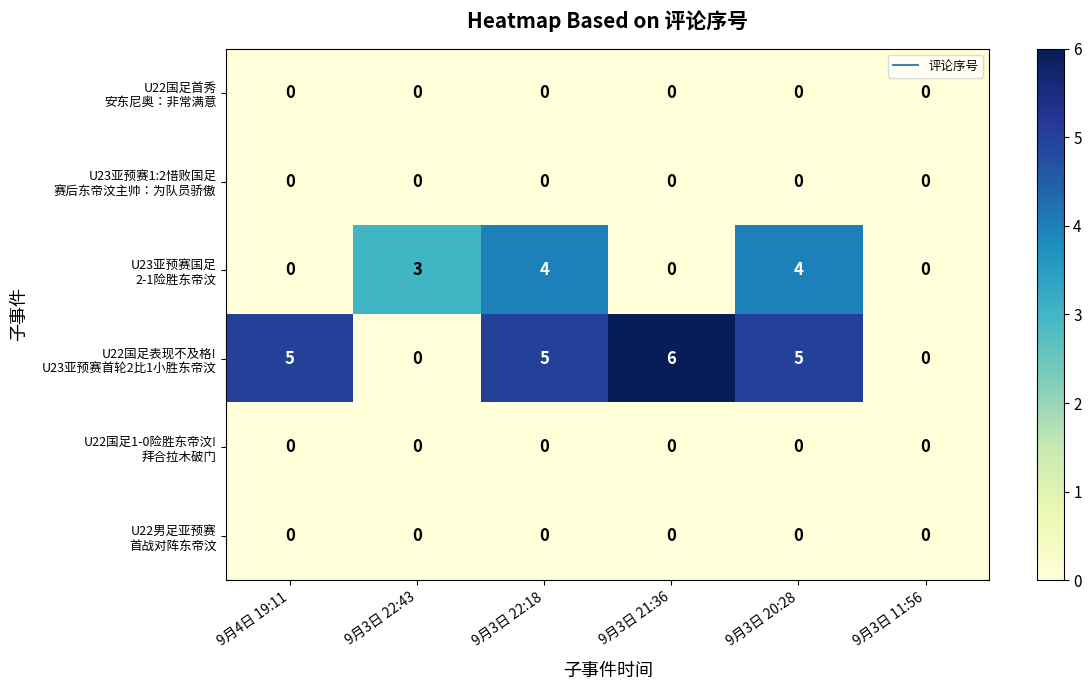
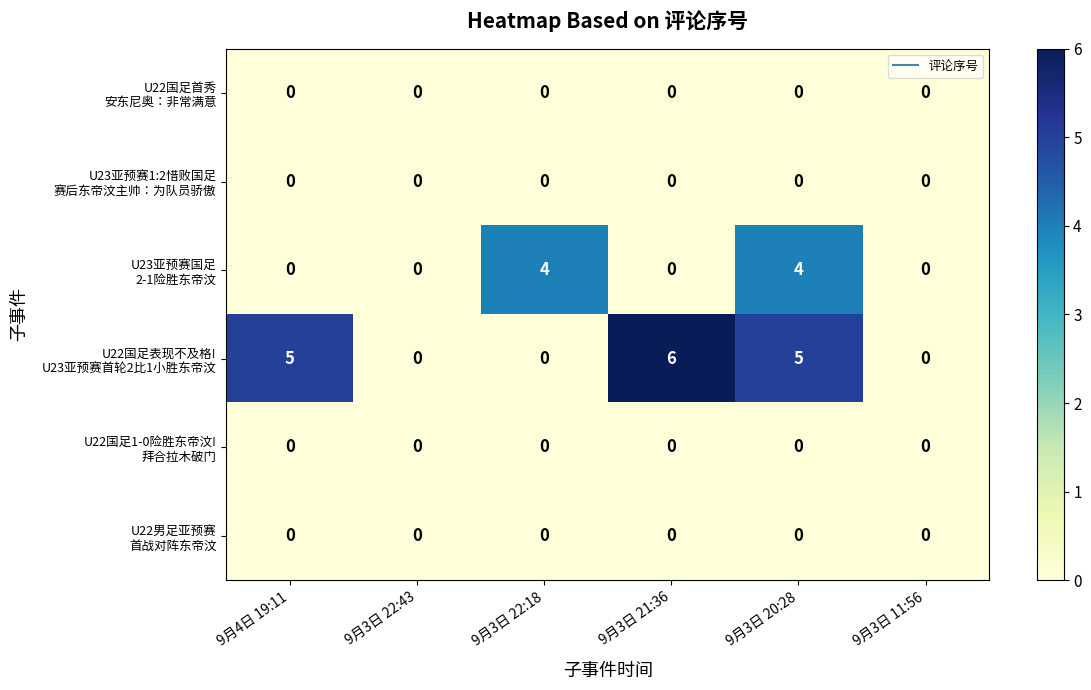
U23亚预赛国足 2-1险胜东帝汶, 9月3日 22:43: 3 -> 0
U22国足表现不及格! U23亚预赛首轮2比1小胜东帝汶, 9月3日 22:18: 5 -> 0
